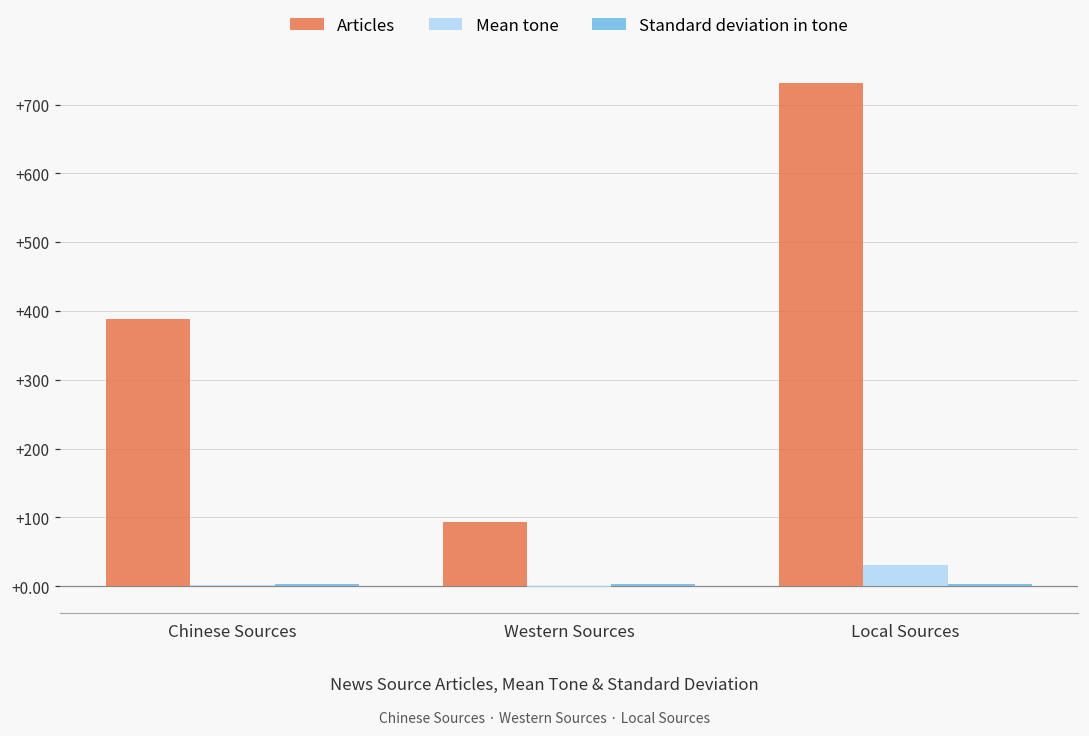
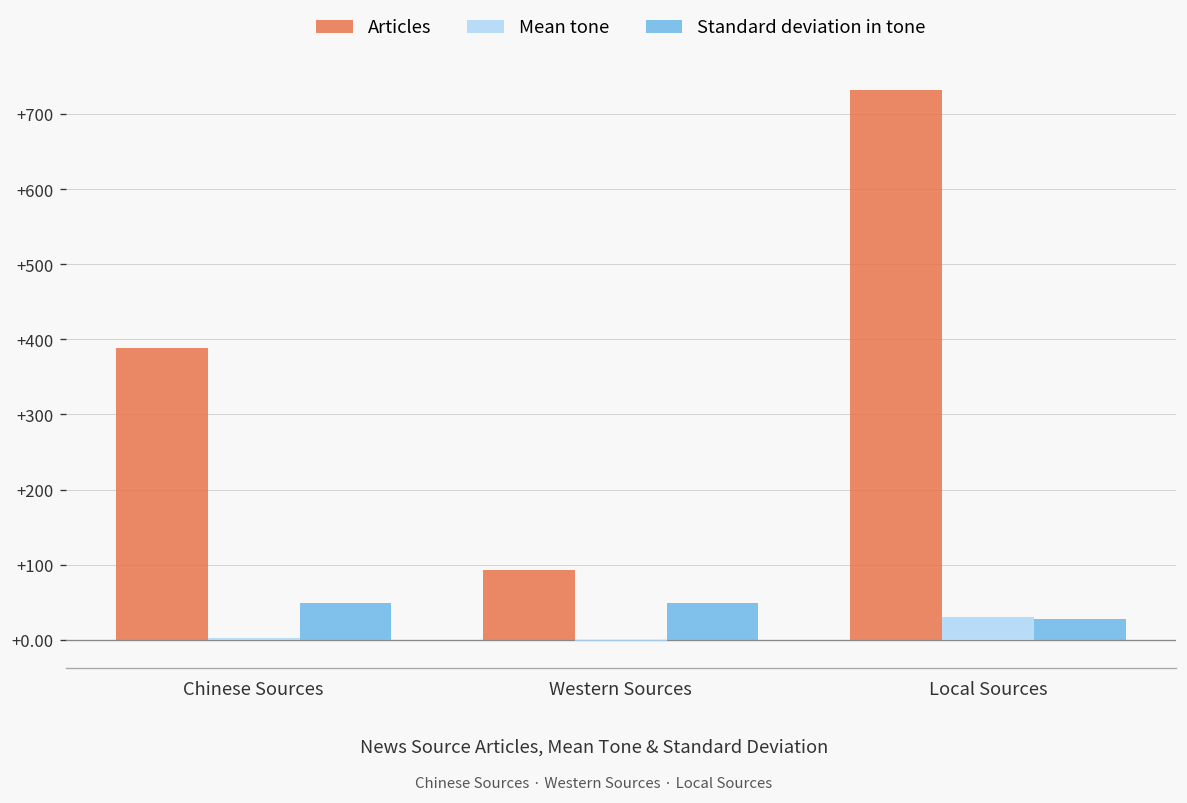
Standard deviation in tone, Chinese Sources: +0 -> +50
Standard deviation in tone, Western Sources: +0 -> +50
Standard deviation in tone, Local Sources: +0 -> +30
